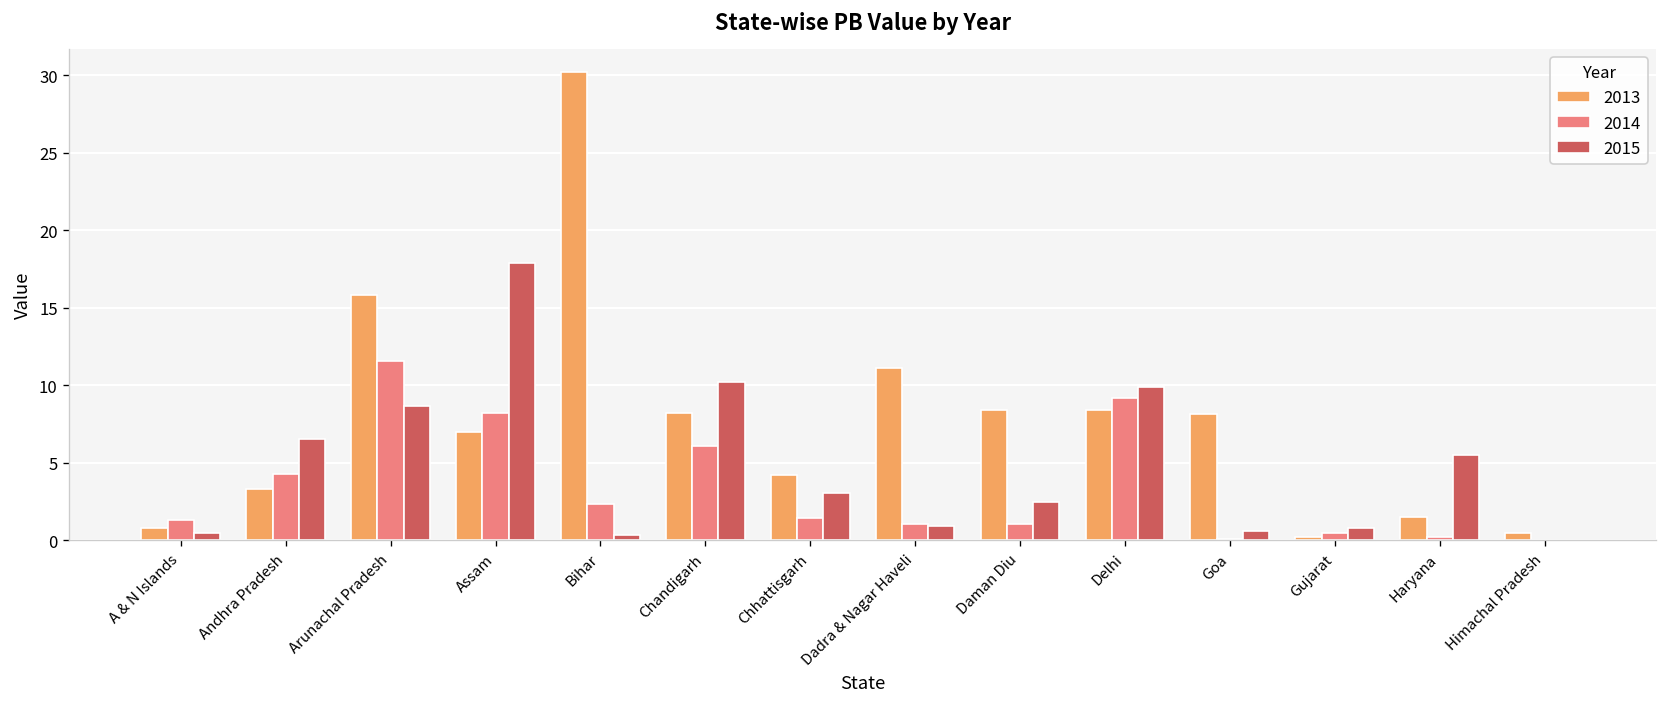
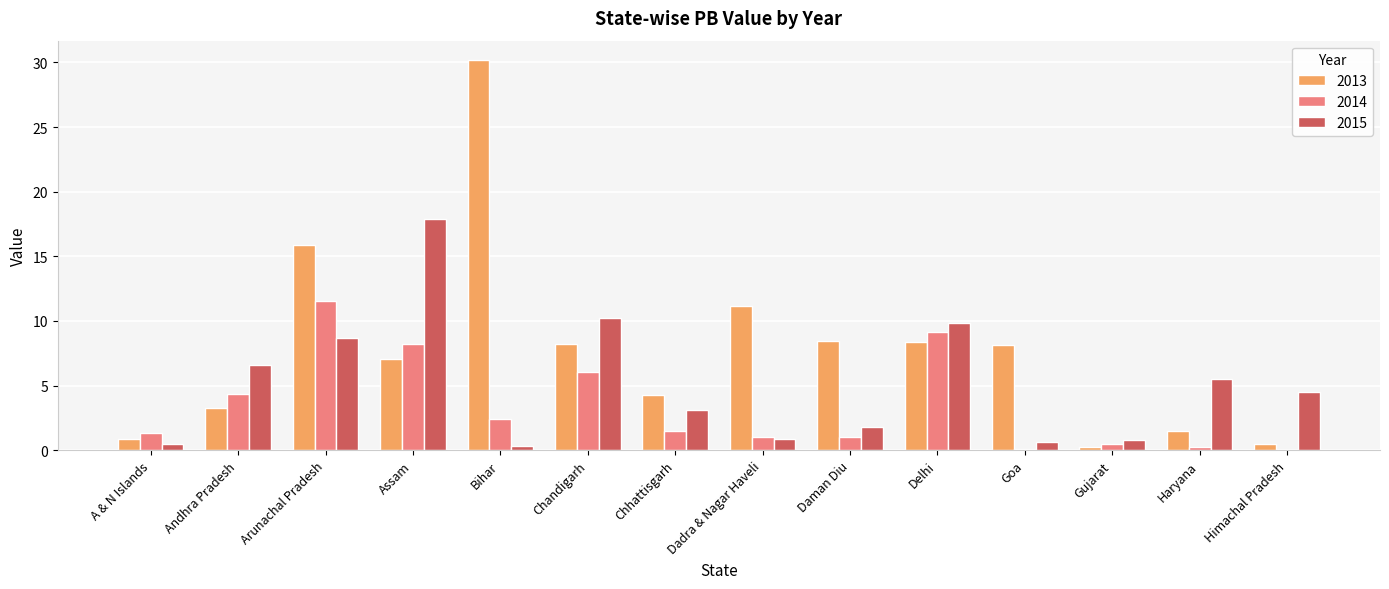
2015, Daman Diu: 2.5 -> 1.8
2015, Himachal Pradesh: 0.0 -> 4.5
